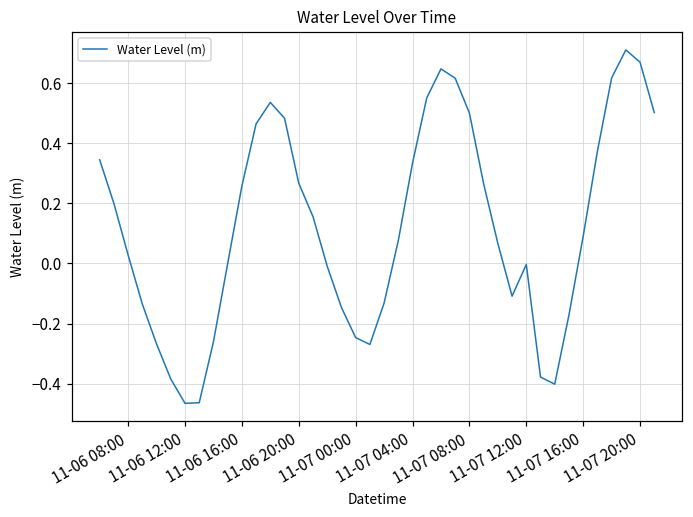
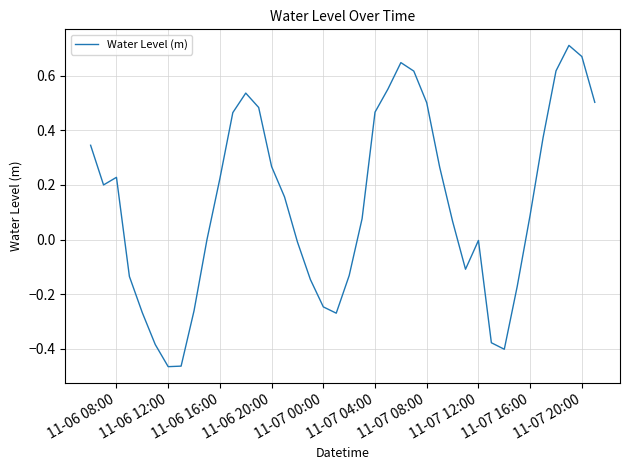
11-06 08:00: 0.03 -> 0.23
11-06 16:00: 0.26 -> 0.22
11-07 04:00: 0.33 -> 0.47
